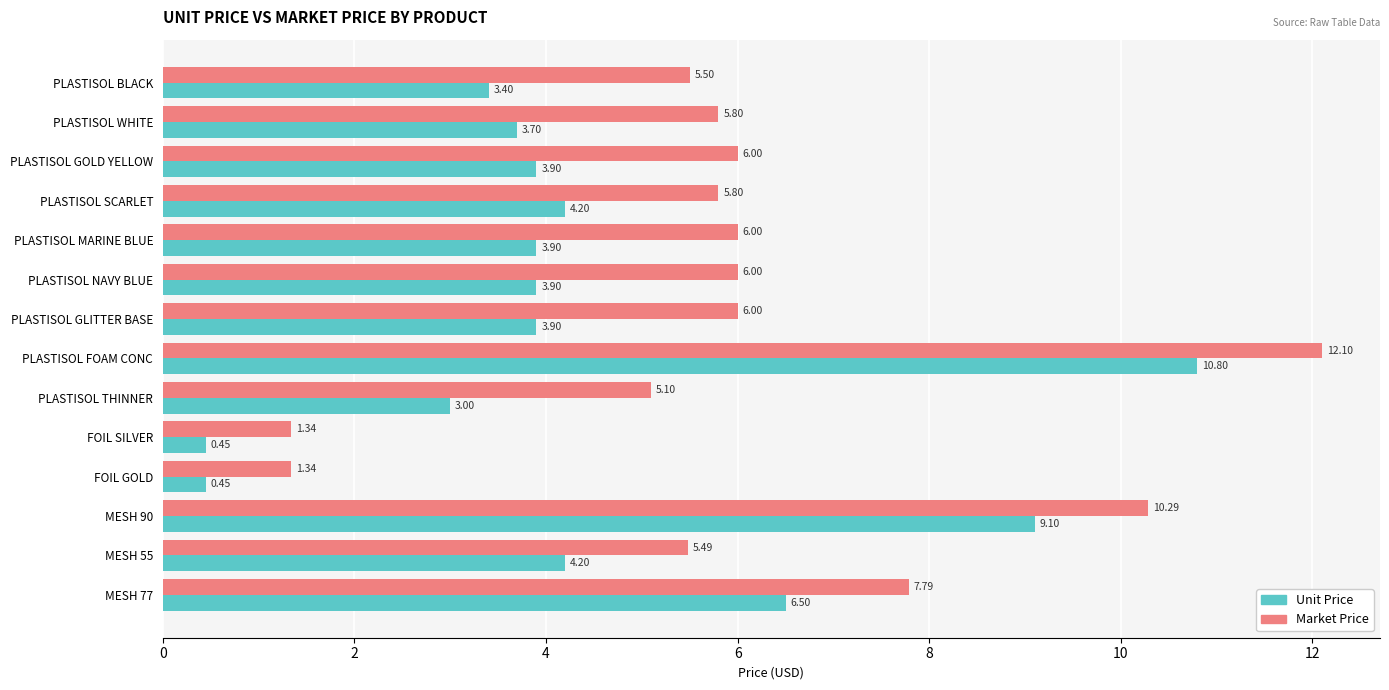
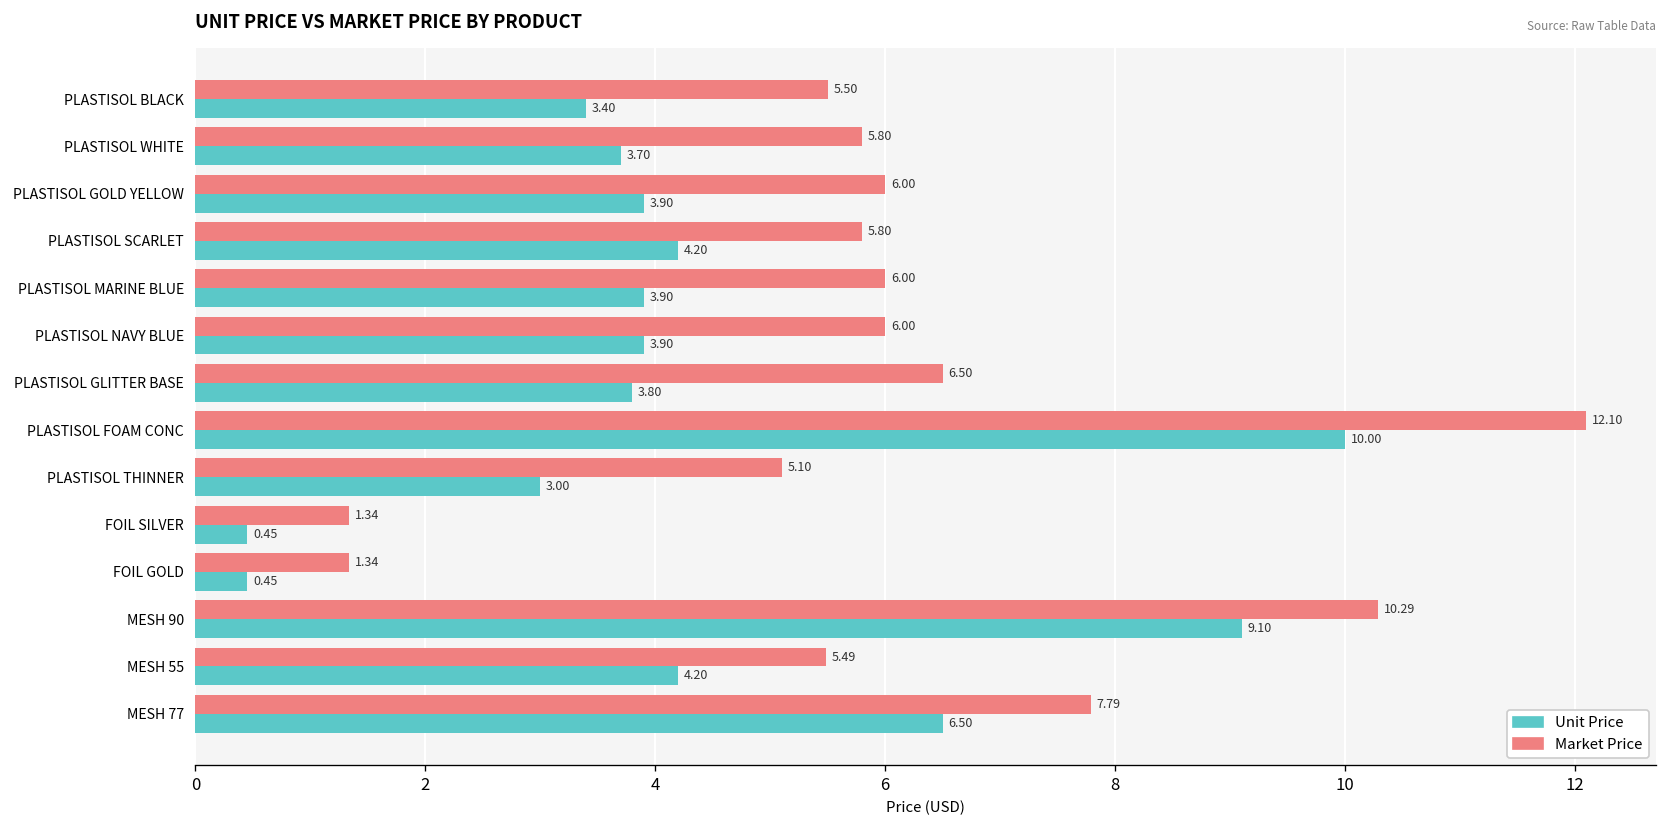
Market Price, PLASTISOL GLITTER BASE: 6.00 -> 6.50
Unit Price, PLASTISOL GLITTER BASE: 3.90 -> 3.80
Unit Price, PLASTISOL FOAM CONC: 10.80 -> 10.00
